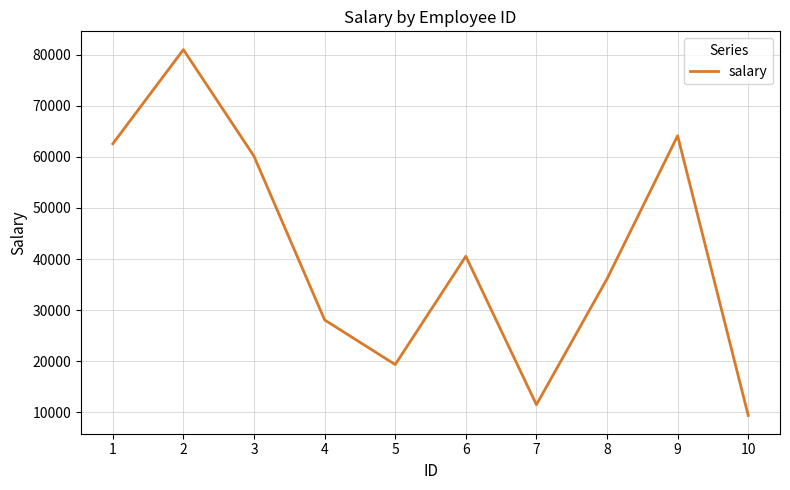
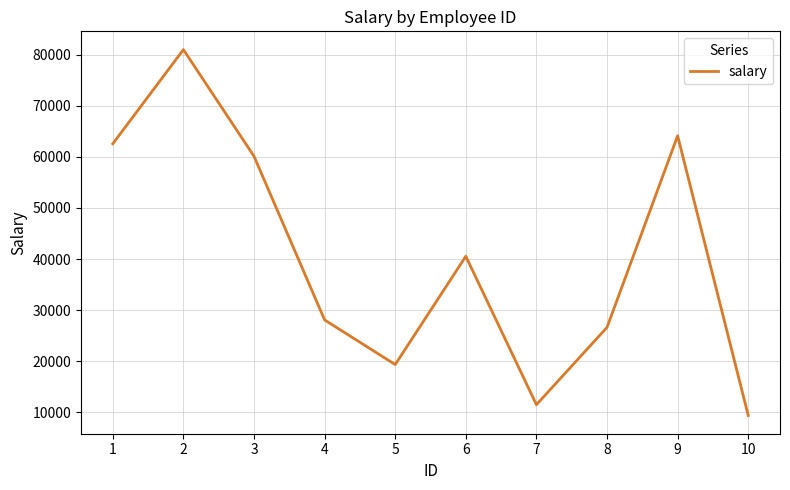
8: 36000 -> 27000
